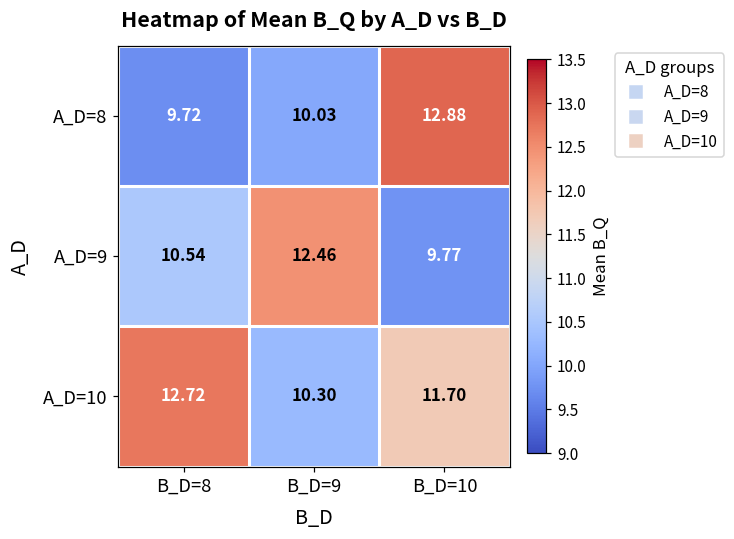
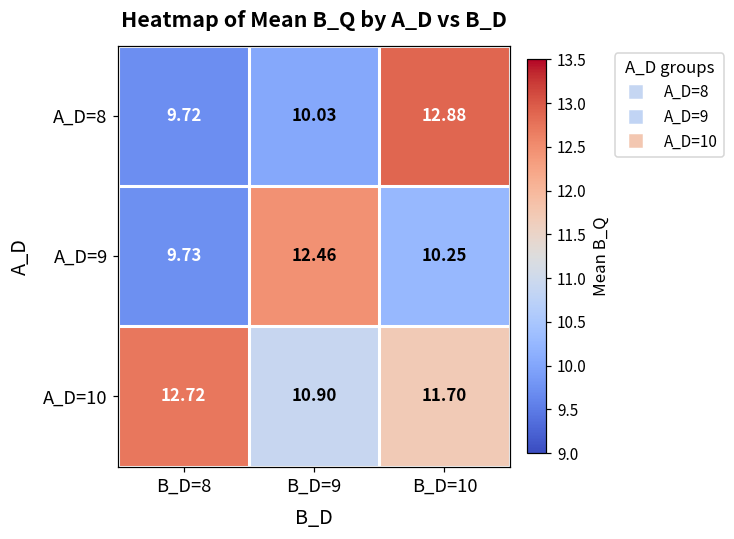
A_D=9, B_D=8: 10.54 -> 9.73
A_D=9, B_D=10: 9.77 -> 10.25
A_D=10, B_D=9: 10.30 -> 10.90
